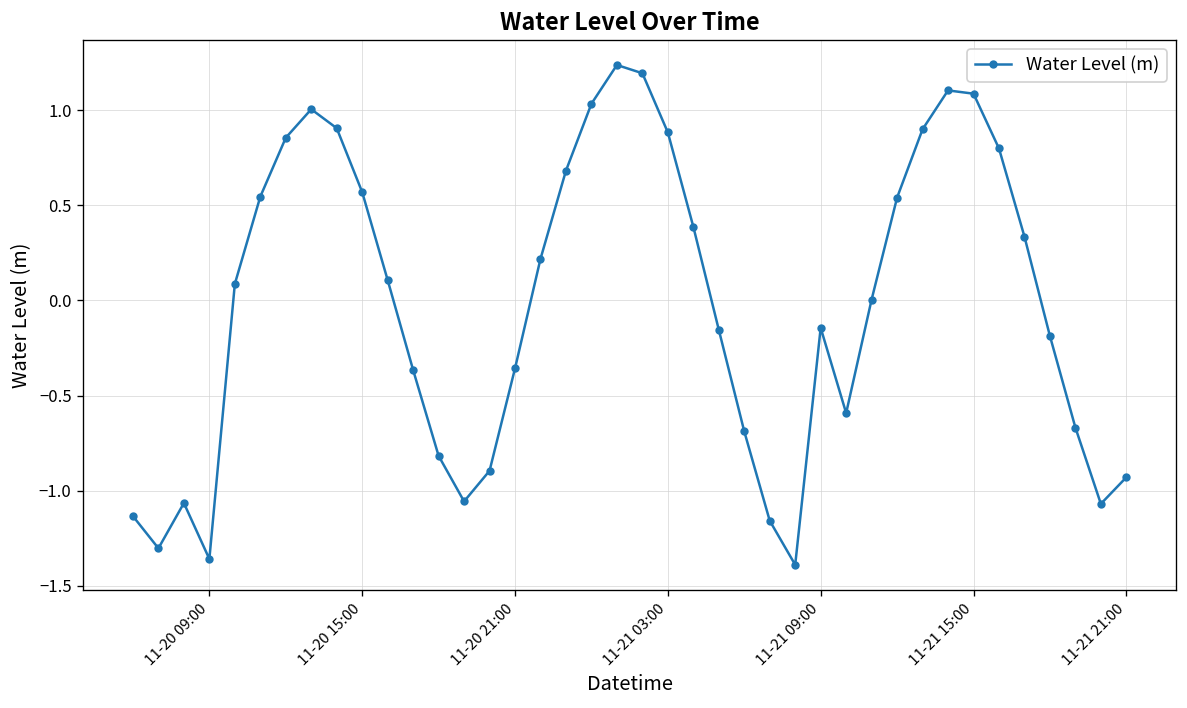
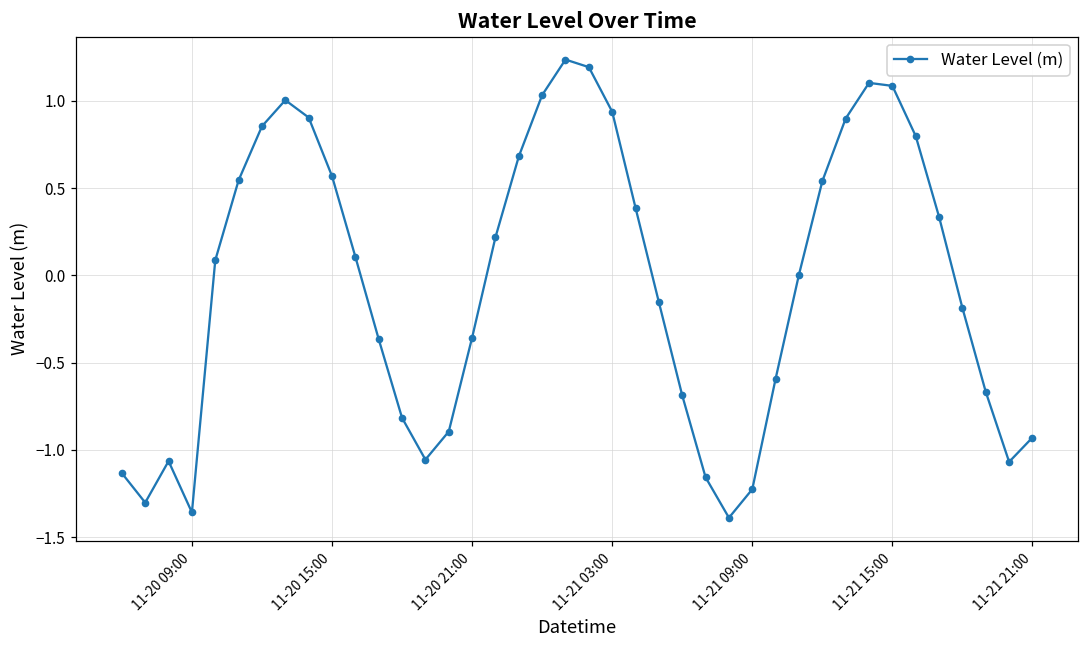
11-21 03:00: 0.88 -> 0.94
11-21 09:00: -0.14 -> -1.23
